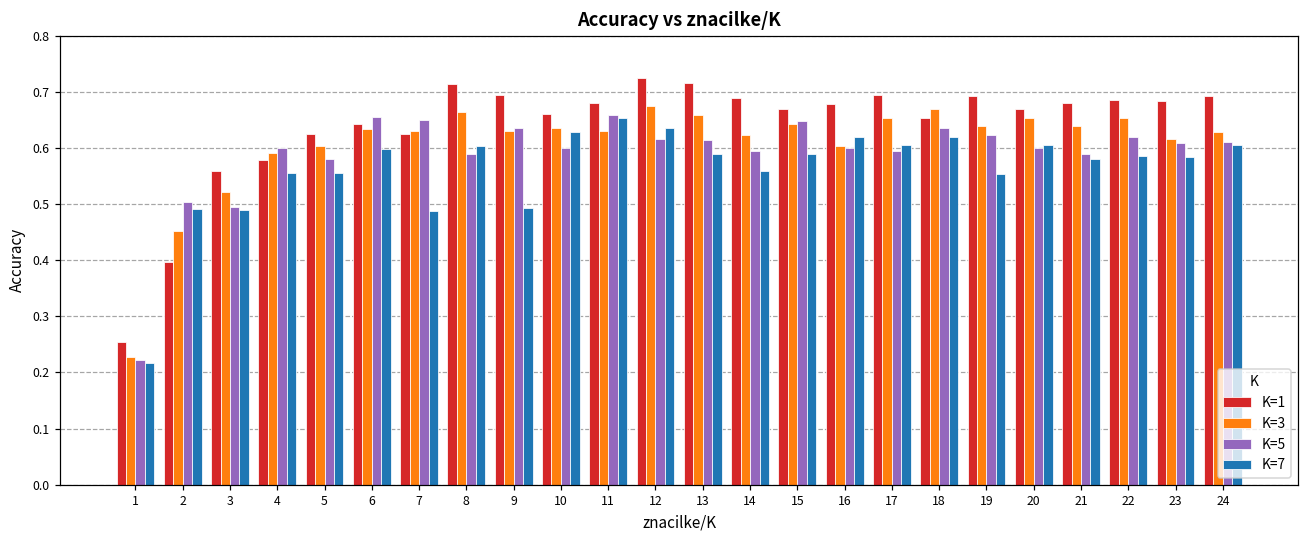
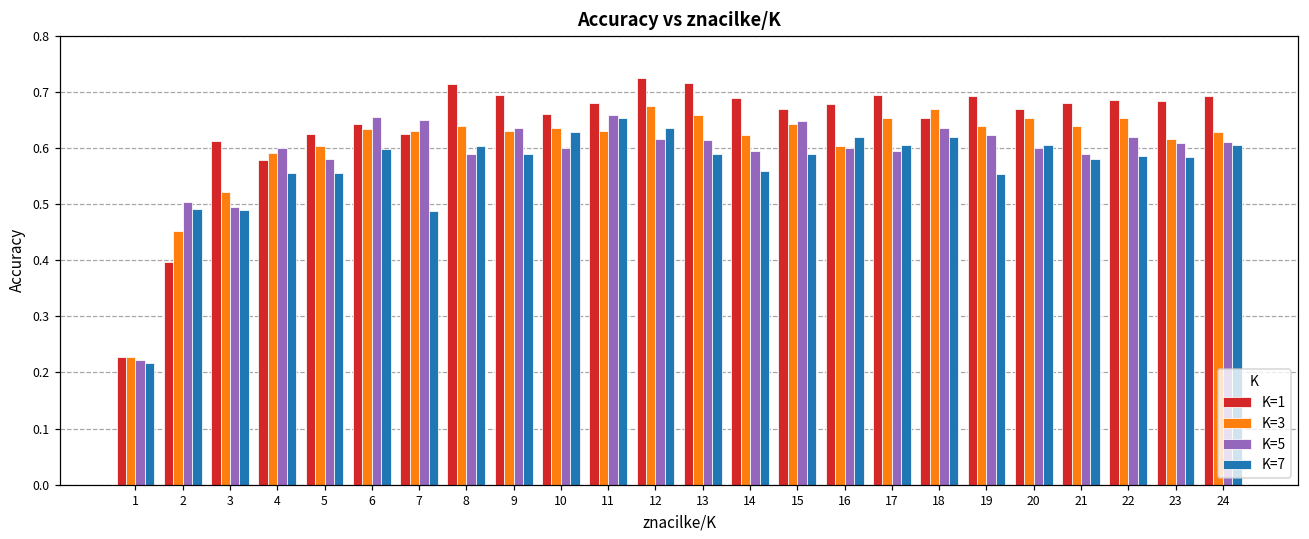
K=1, 1: 0.25 -> 0.23
K=1, 3: 0.56 -> 0.61
K=3, 8: 0.66 -> 0.64
K=7, 9: 0.49 -> 0.59
